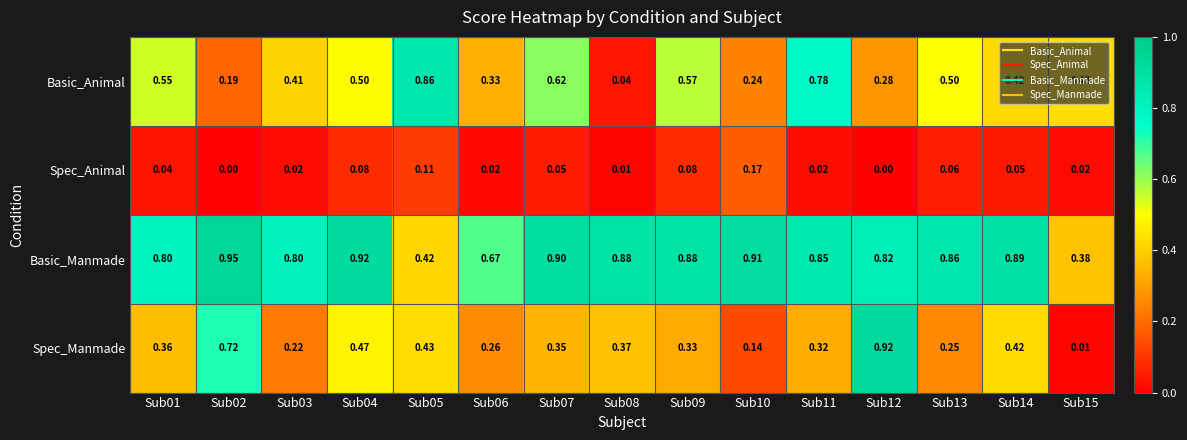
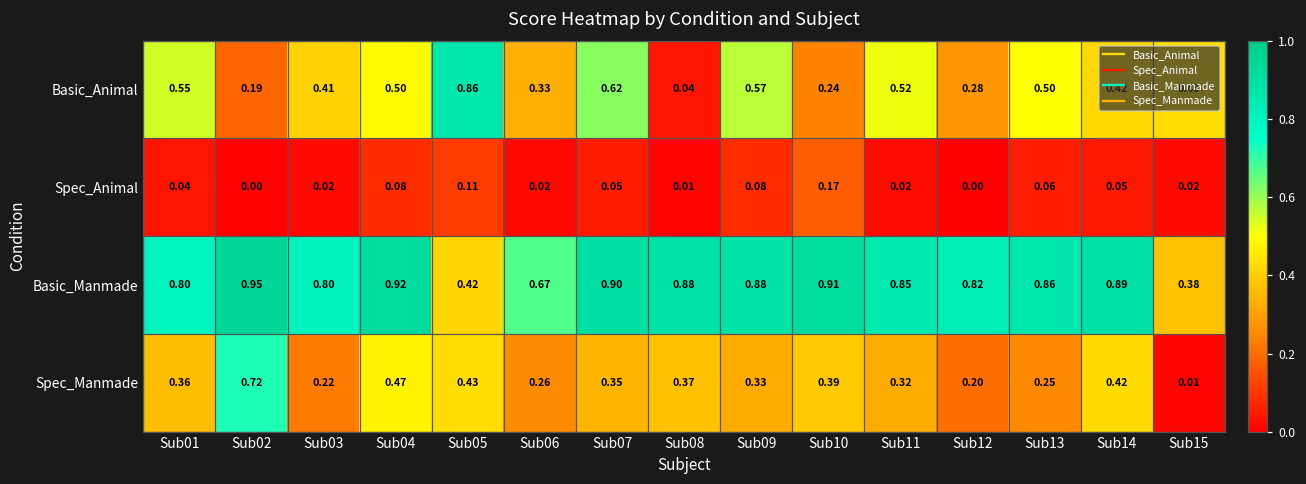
Basic_Animal, Sub11: 0.78 -> 0.52
Spec_Manmade, Sub10: 0.14 -> 0.39
Spec_Manmade, Sub12: 0.92 -> 0.20
